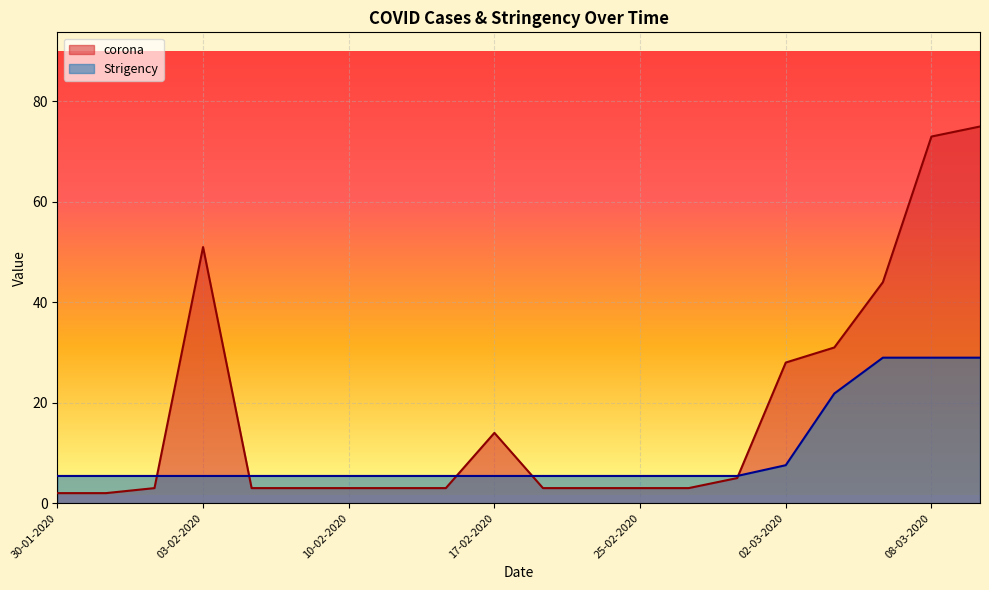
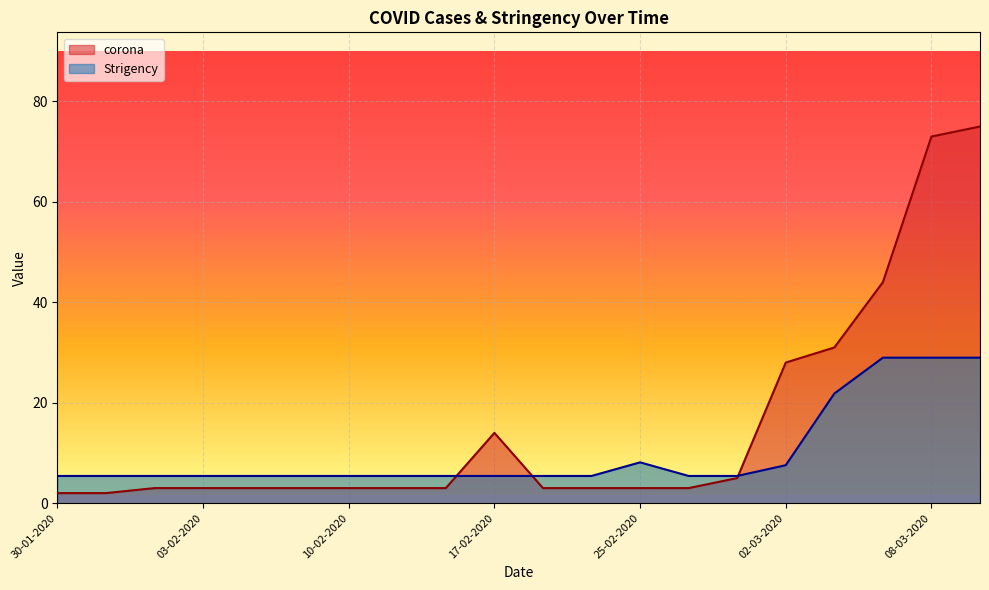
corona, 03-02-2020: 51 -> 3
Strigency, 25-02-2020: 5 -> 8
